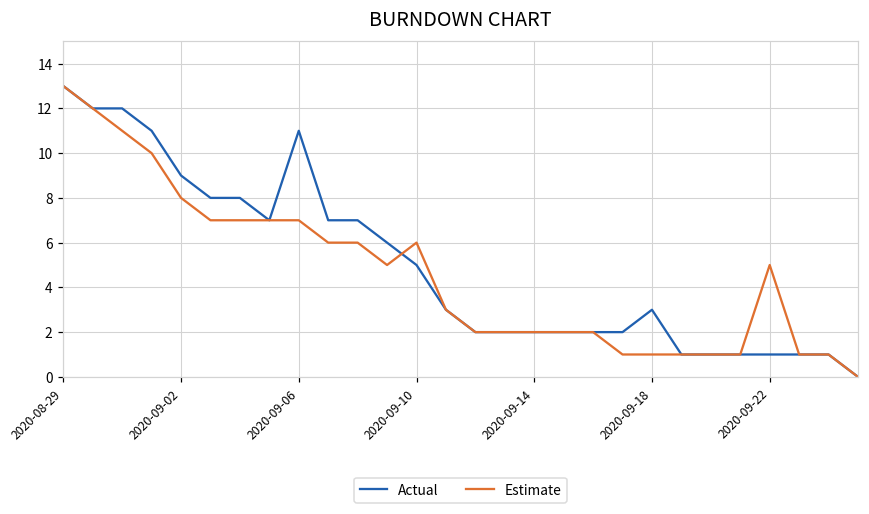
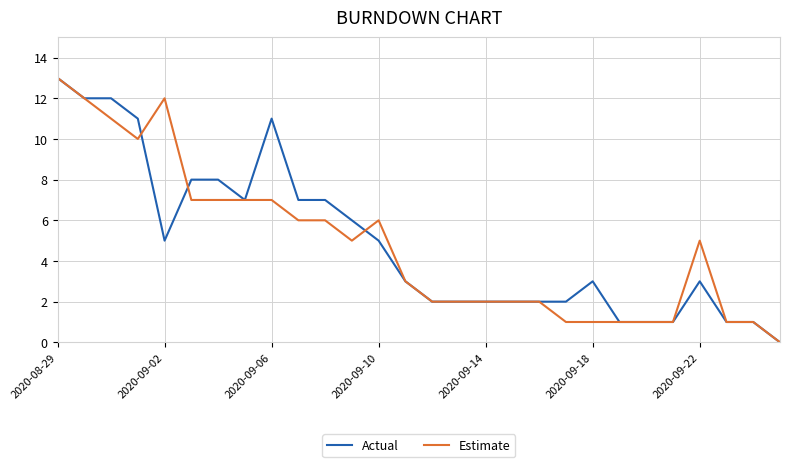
Actual, 2020-09-02: 9 -> 5
Estimate, 2020-09-02: 8 -> 12
Actual, 2020-09-22: 1 -> 3
